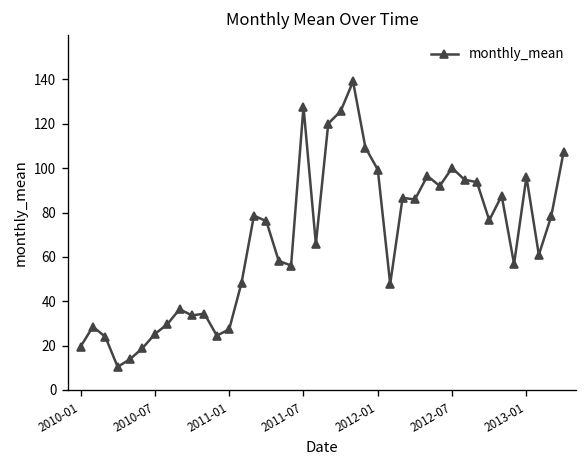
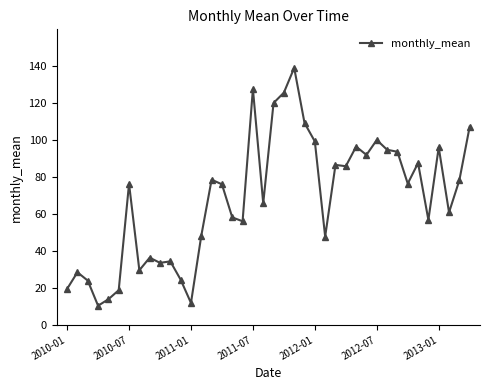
2010-07: 25 -> 76
2011-01: 27 -> 12
